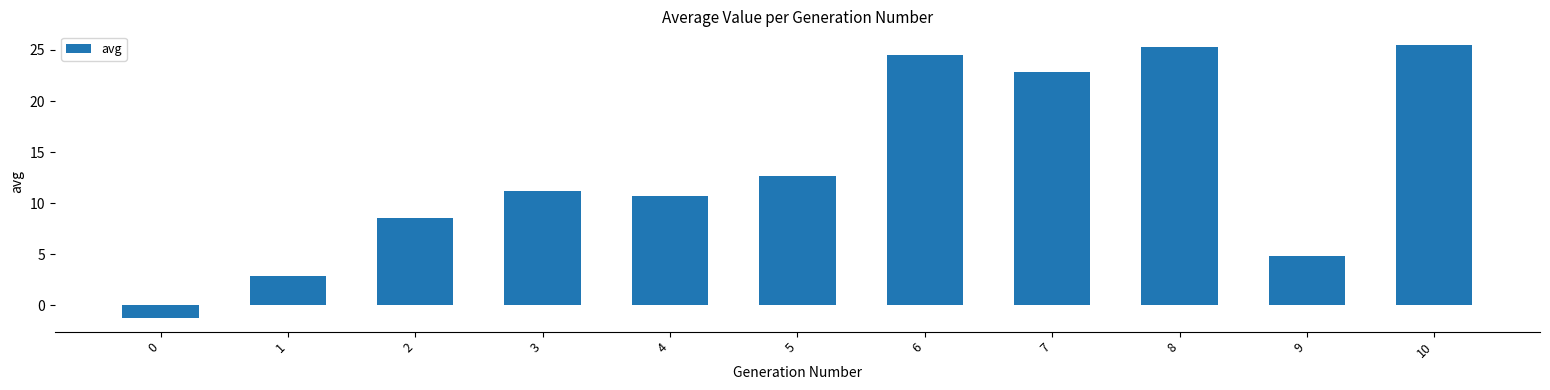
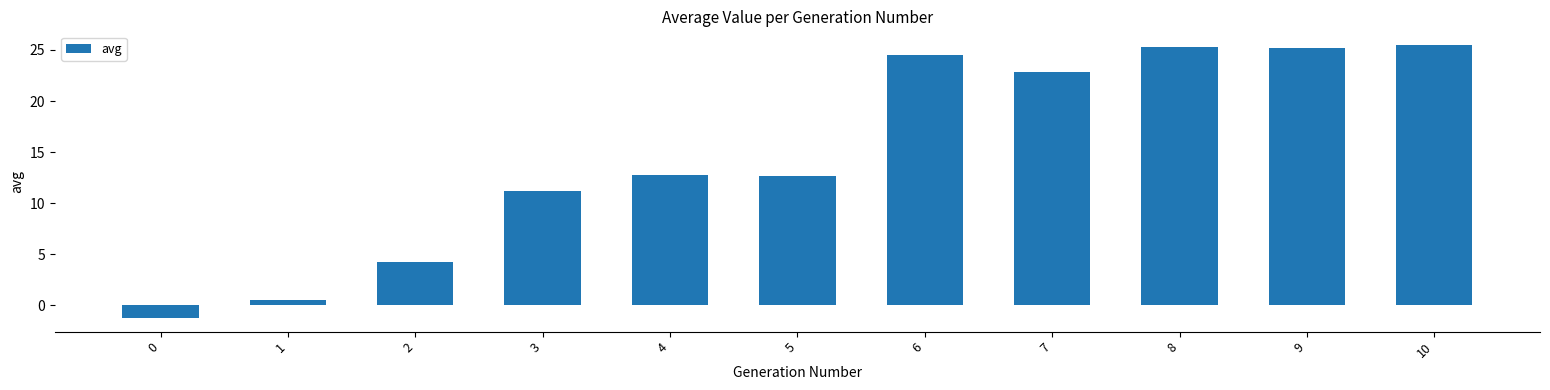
1: 2.9 -> 0.5
2: 8.6 -> 4.2
4: 10.7 -> 12.8
9: 4.8 -> 25.2
